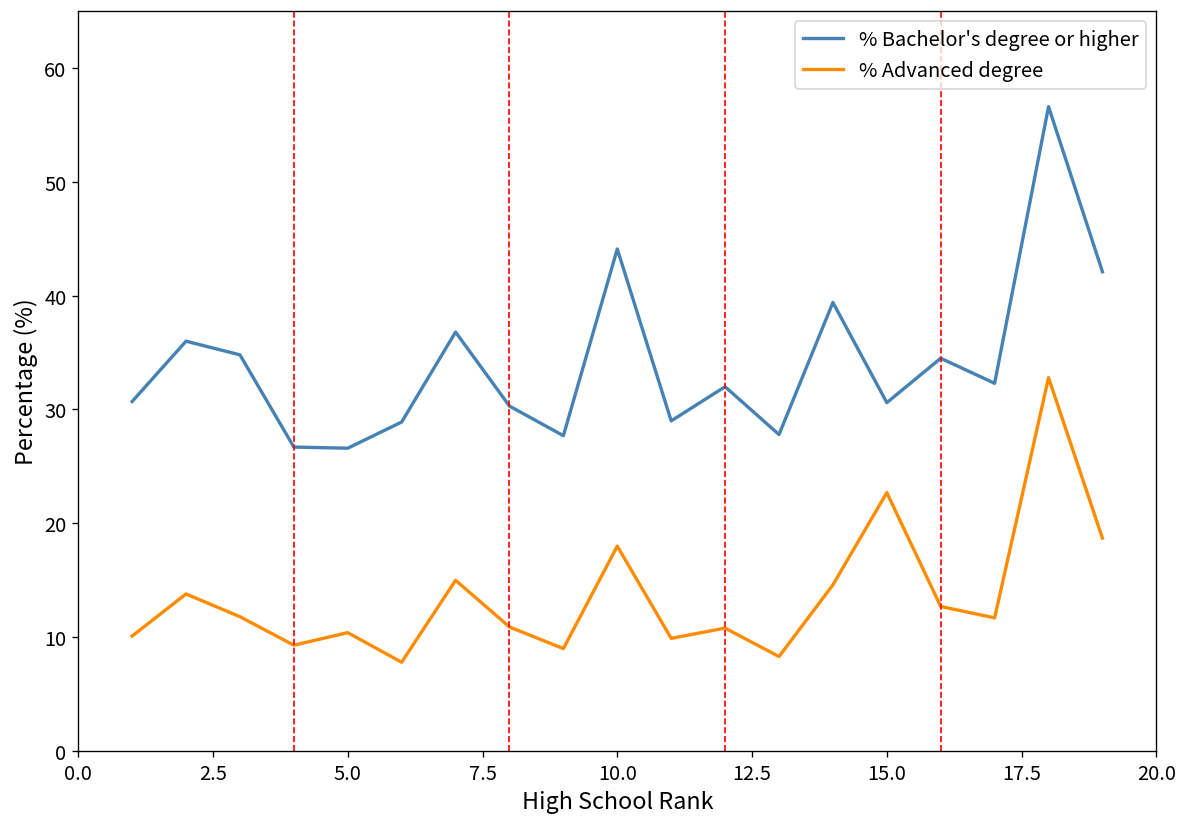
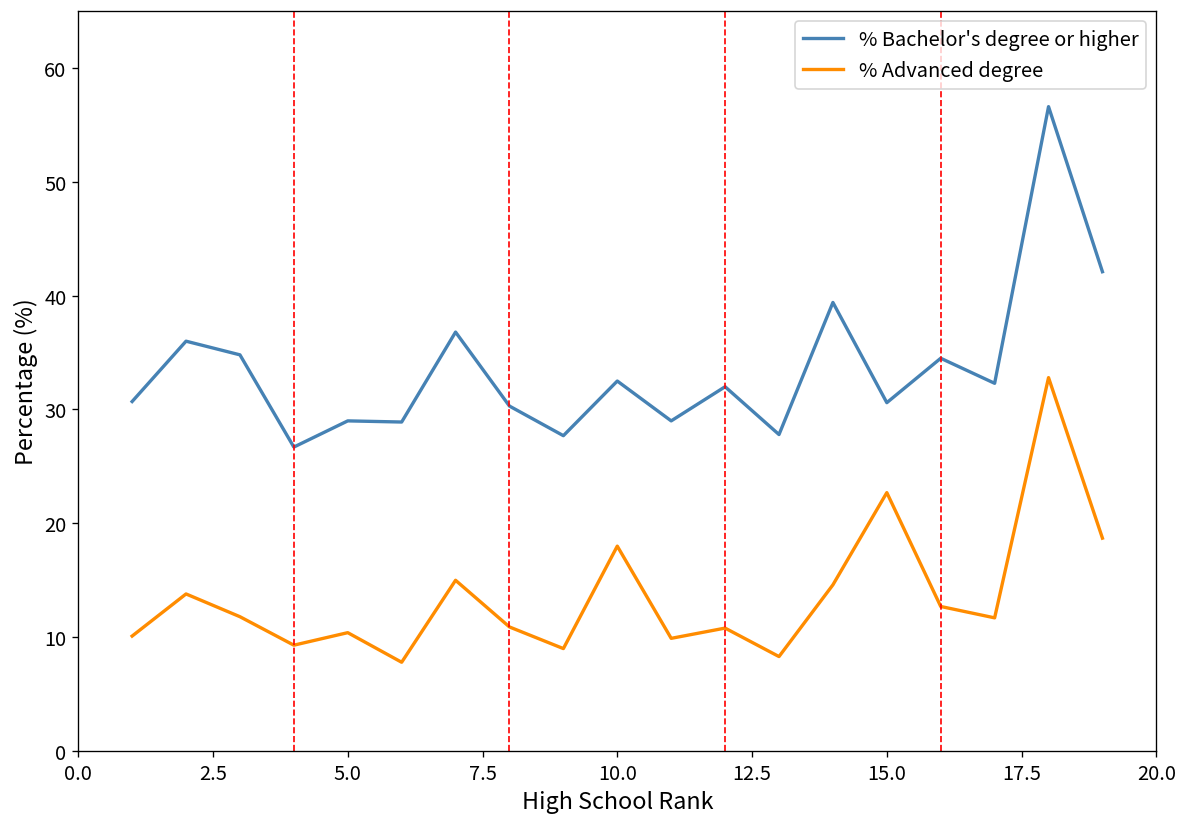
% Bachelor's degree or higher, 5.0: 27 -> 29
% Bachelor's degree or higher, 10.0: 44 -> 33
